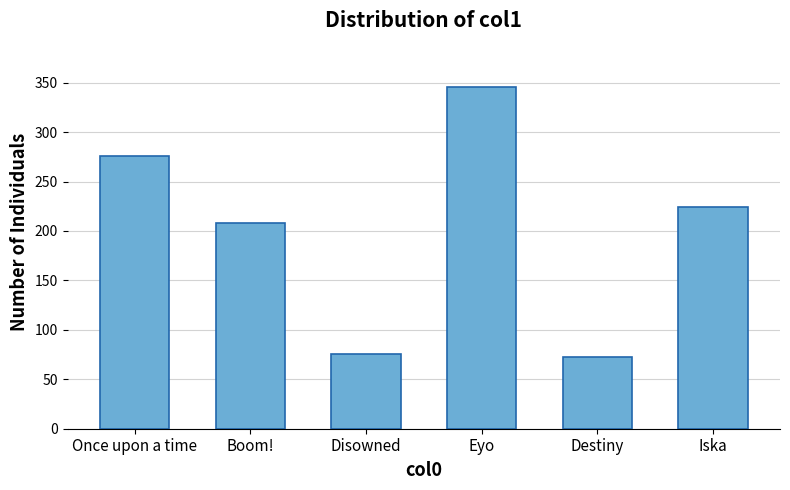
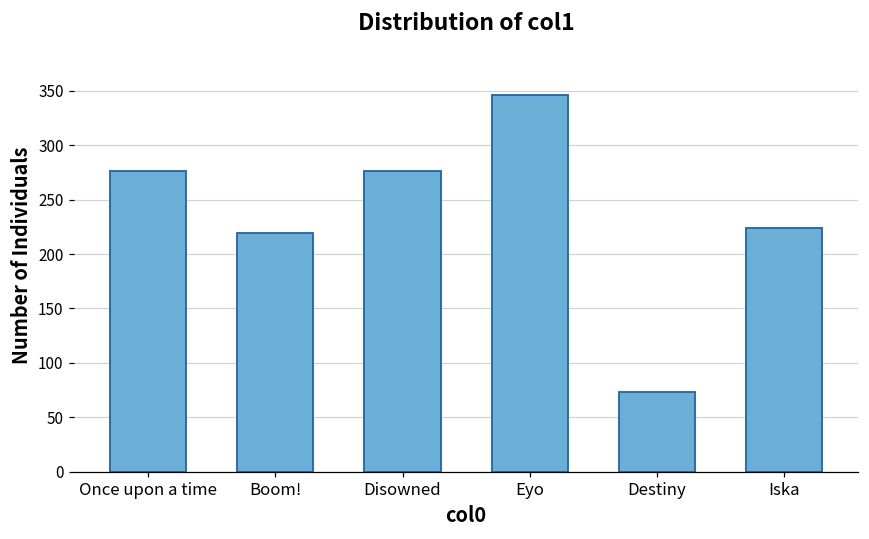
Boom!: 210 -> 220
Disowned: 80 -> 280
